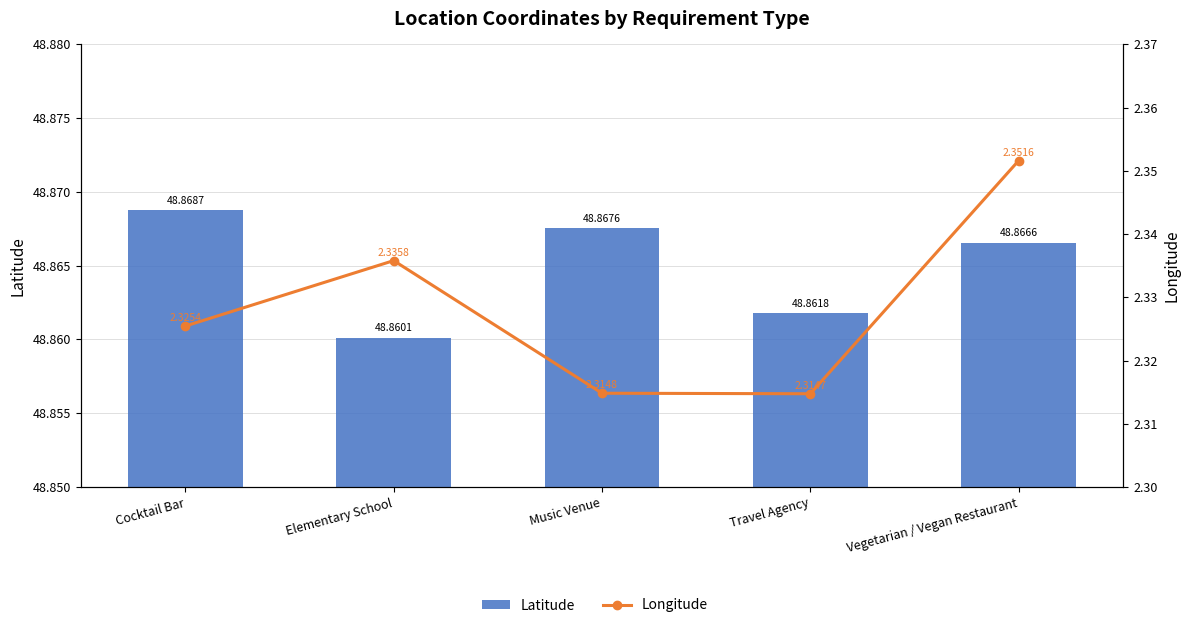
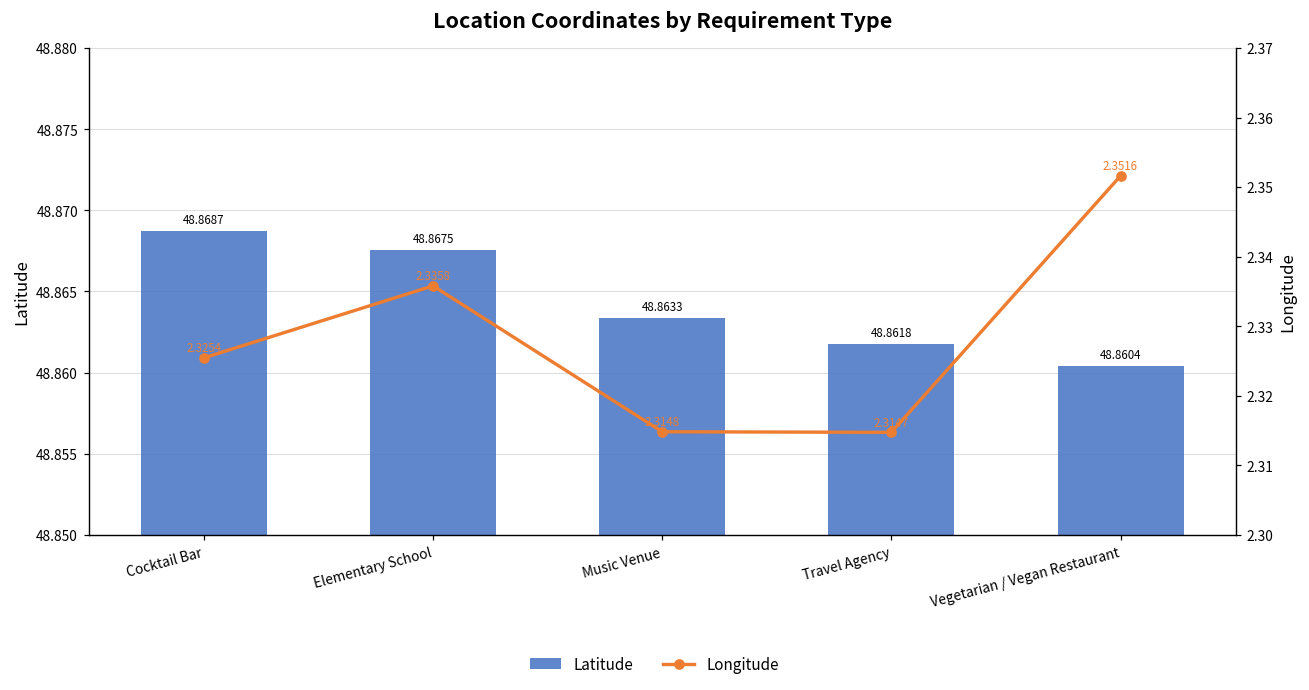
Latitude, Elementary School: 48.8601 -> 48.8675
Latitude, Music Venue: 48.8676 -> 48.8633
Latitude, Vegetarian / Vegan Restaurant: 48.8666 -> 48.8604
